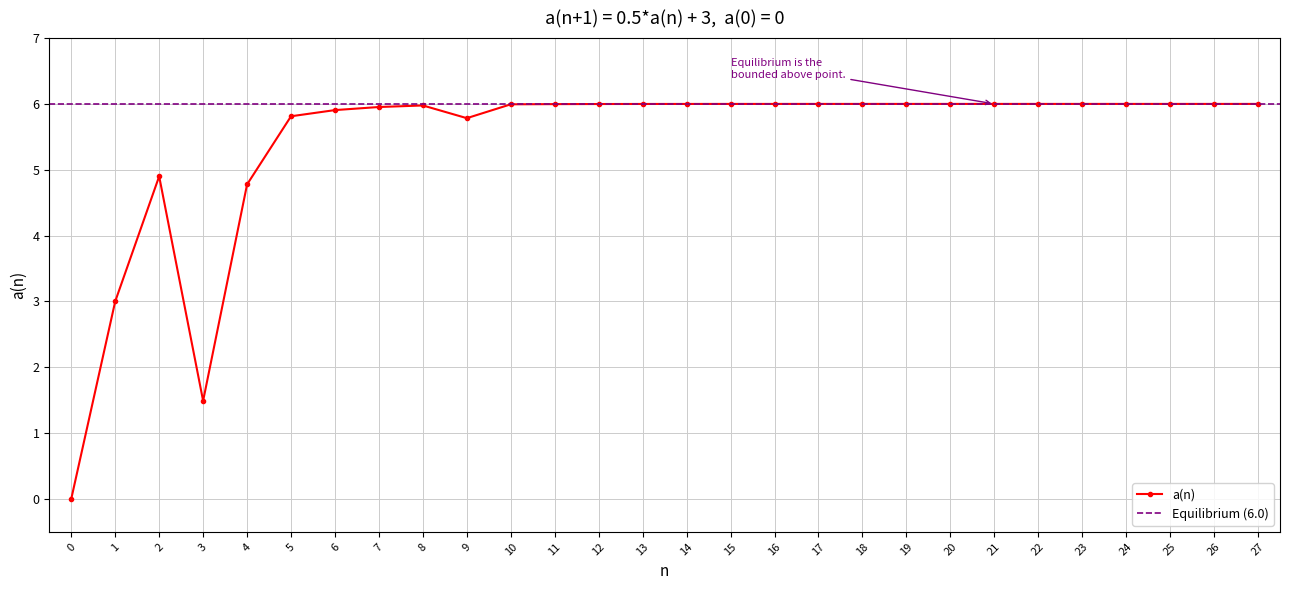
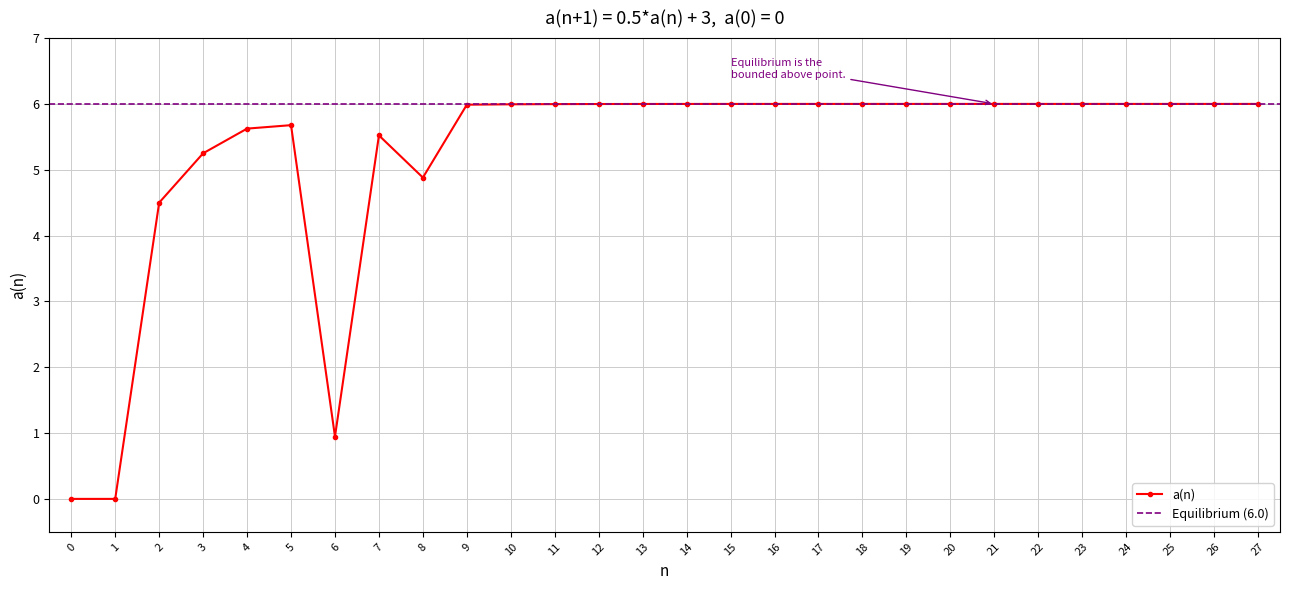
1: 3 -> 0
2: 4.9 -> 4.5
3: 1.5 -> 5.3
4: 4.8 -> 5.6
5: 5.8 -> 5.7
6: 5.9 -> 0.9
7: 6.0 -> 5.5
8: 6.0 -> 4.9
9: 5.8 -> 6.0
